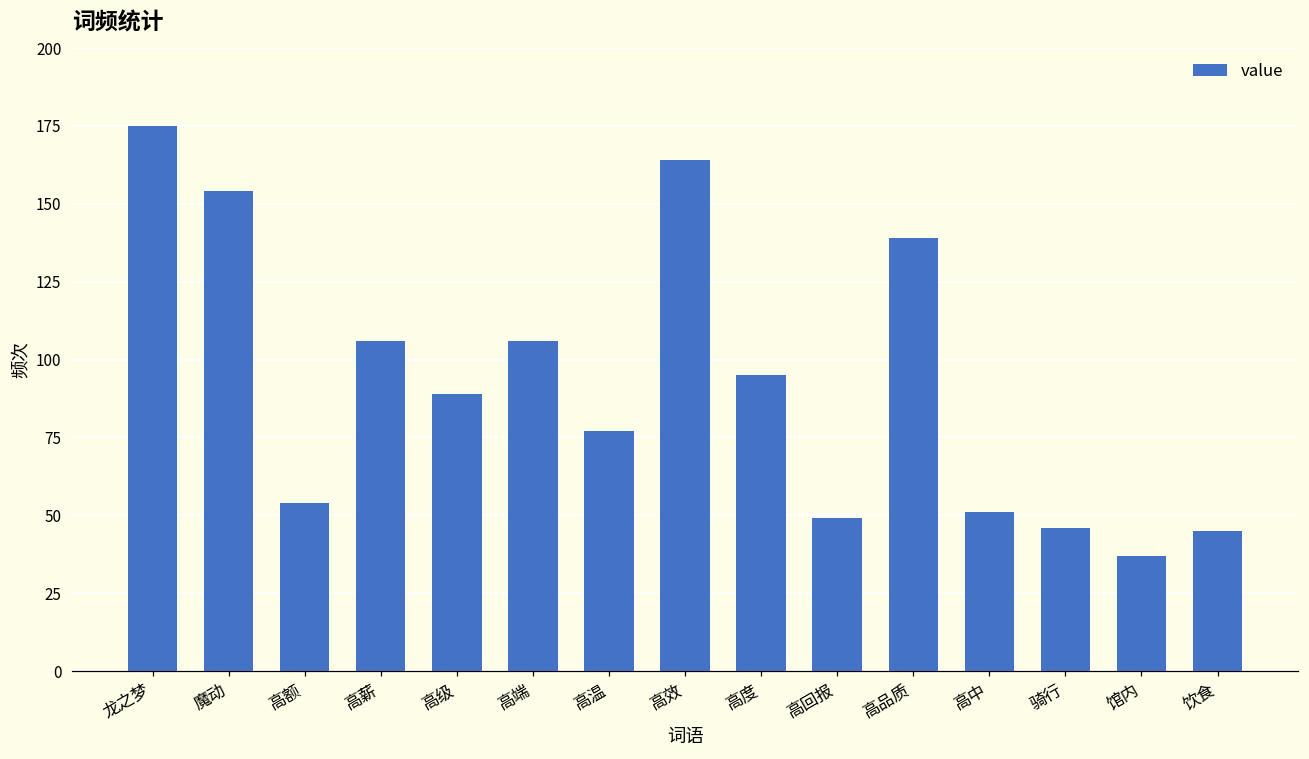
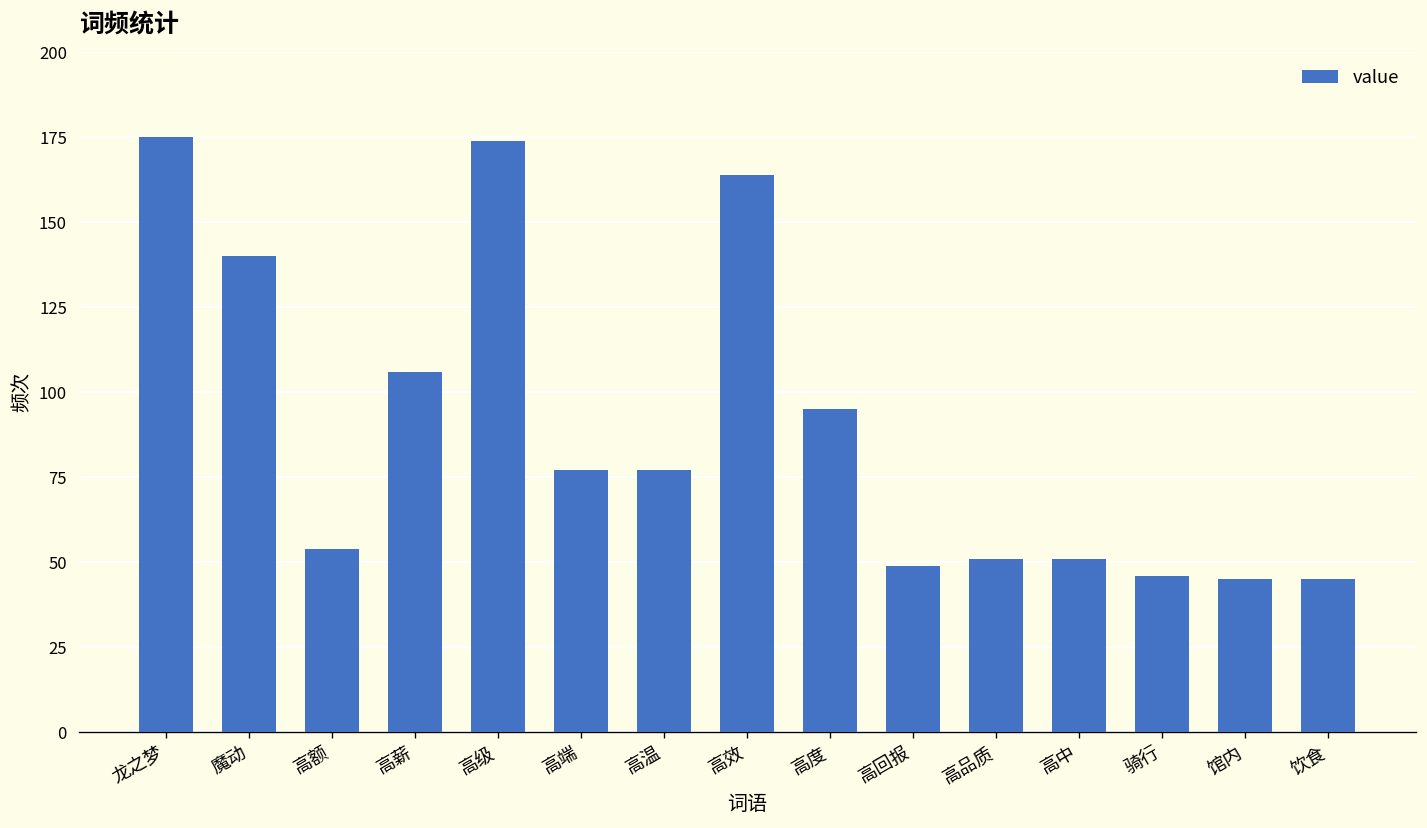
魔动: 154 -> 140
高级: 89 -> 174
高端: 106 -> 77
高品质: 139 -> 51
馆内: 37 -> 45
